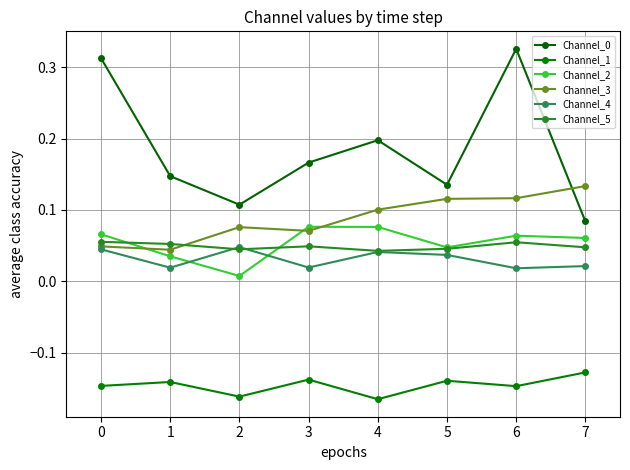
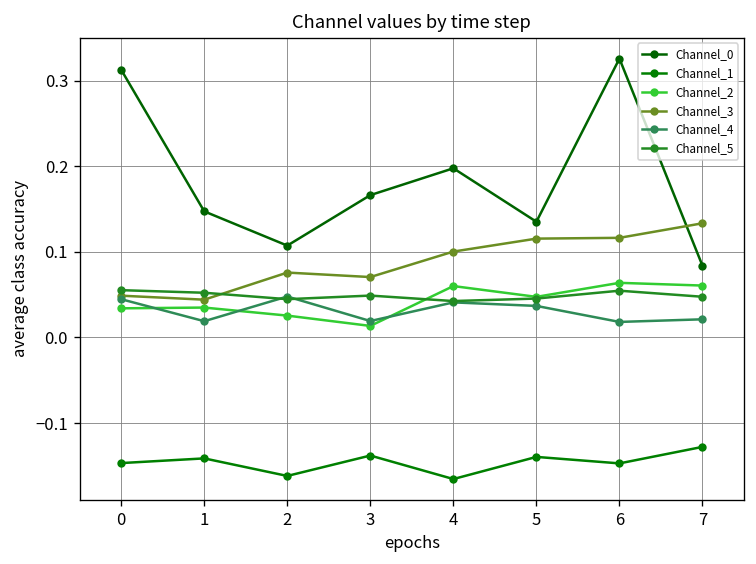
Channel_2, 0: 0.07 -> 0.03
Channel_2, 2: 0.01 -> 0.03
Channel_2, 3: 0.08 -> 0.01
Channel_2, 4: 0.08 -> 0.06
